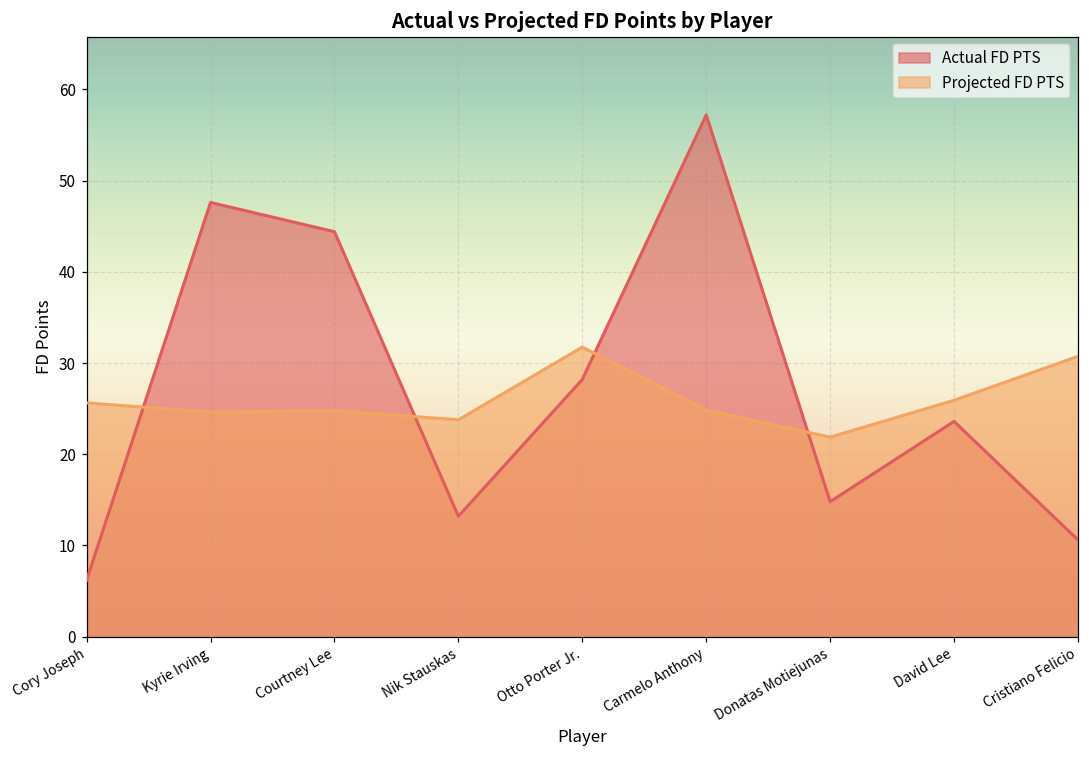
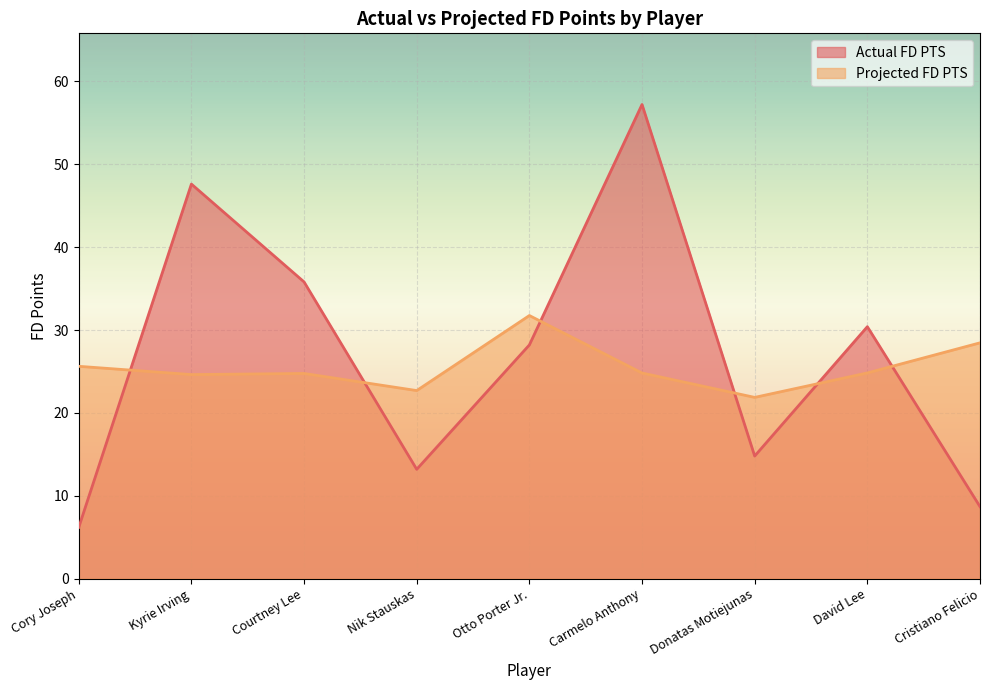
Actual FD PTS, Courtney Lee: 44 -> 36
Projected FD PTS, Nik Stauskas: 24 -> 23
Actual FD PTS, David Lee: 24 -> 30
Projected FD PTS, David Lee: 26 -> 25
Actual FD PTS, Cristiano Felicio: 11 -> 9
Projected FD PTS, Cristiano Felicio: 31 -> 28
